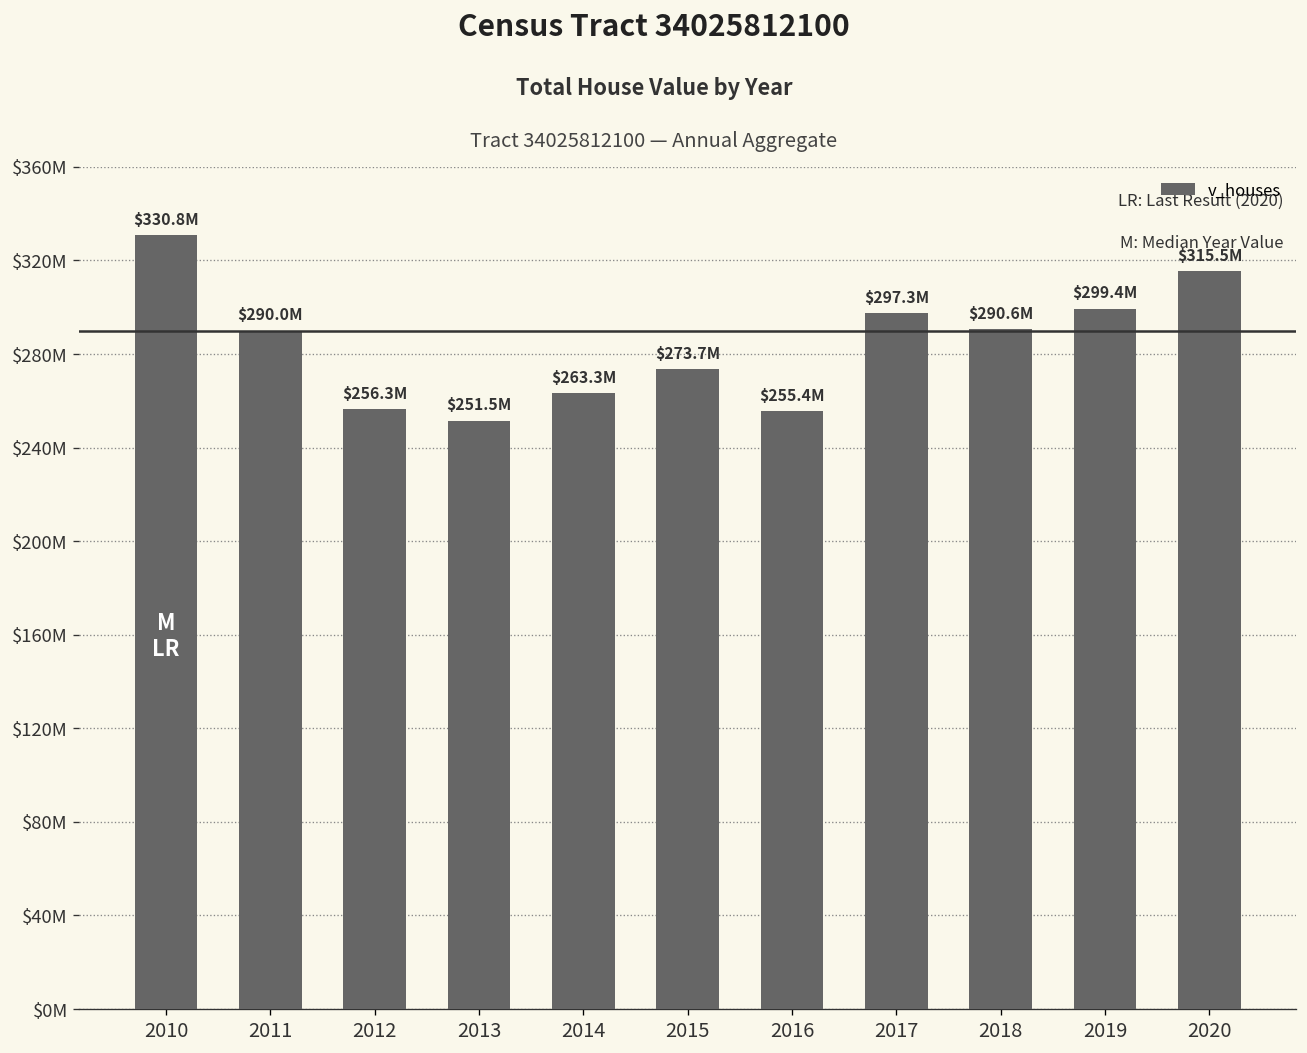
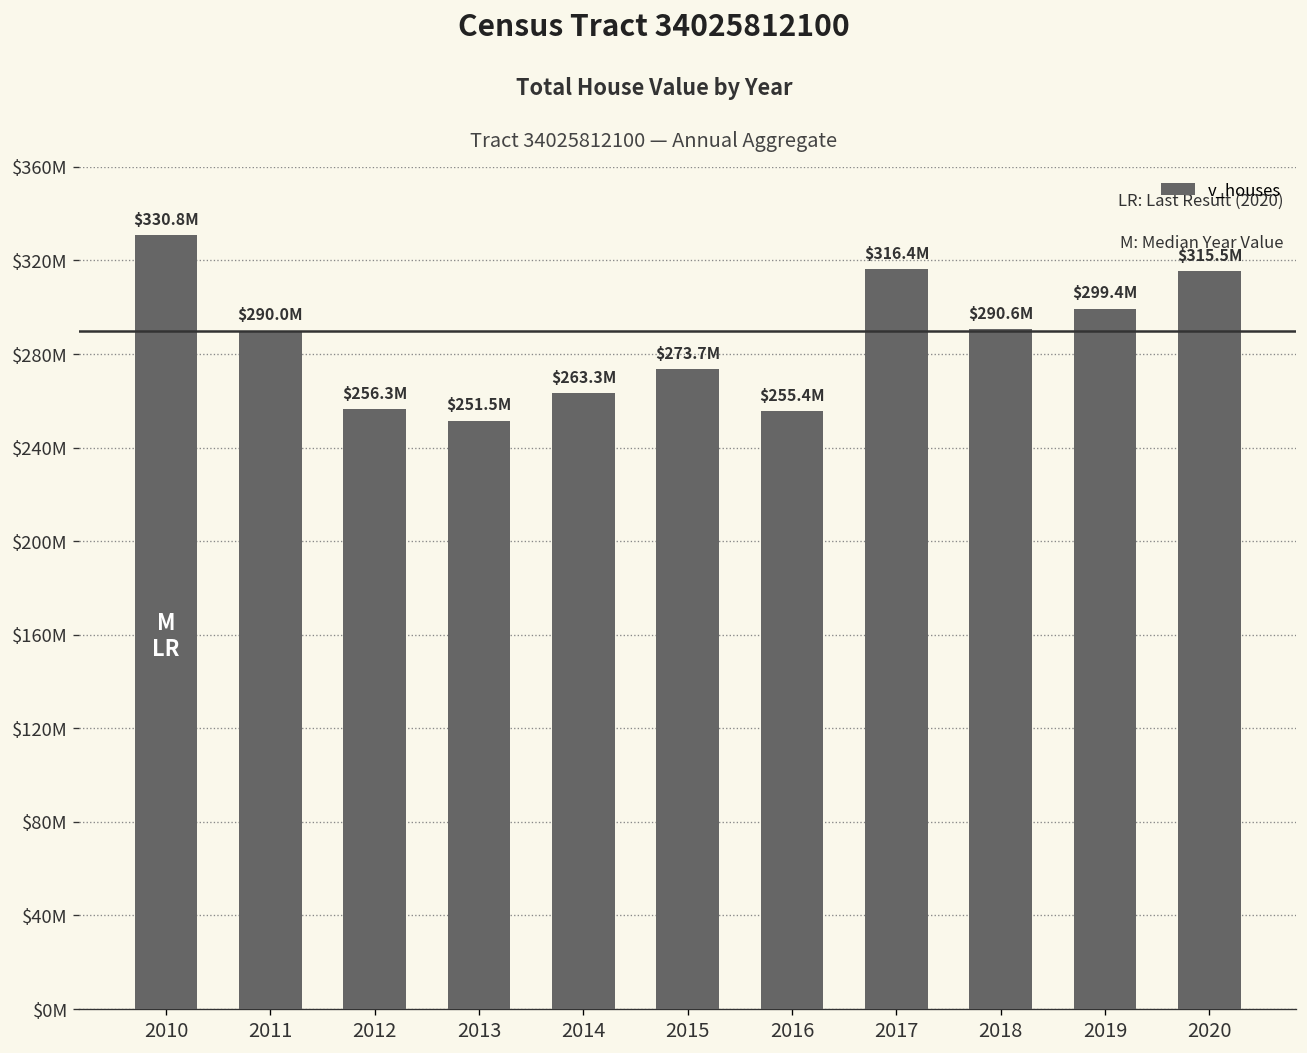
2017: $297.3M -> $316.4M
